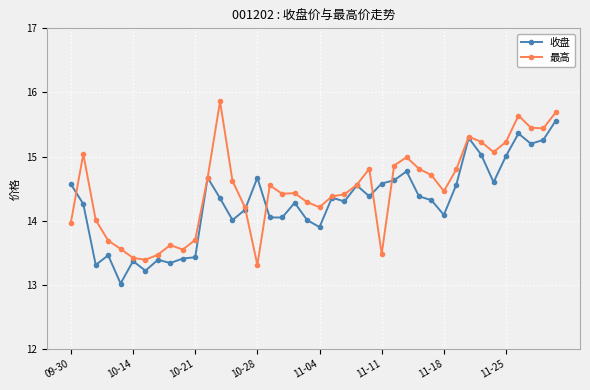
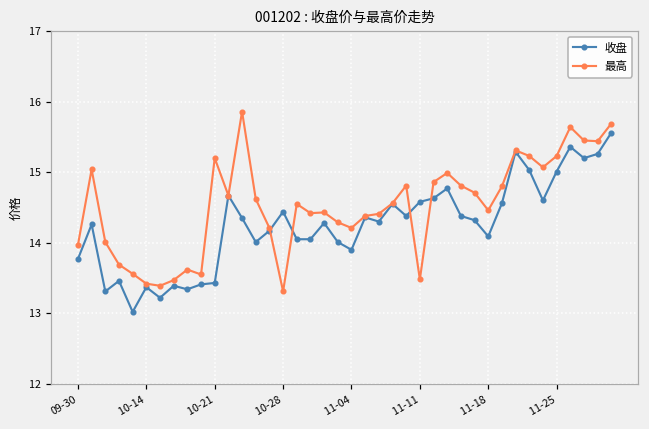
收盘, 09-30: 14.6 -> 13.8
最高, 10-21: 13.7 -> 15.2
收盘, 10-28: 14.7 -> 14.4
